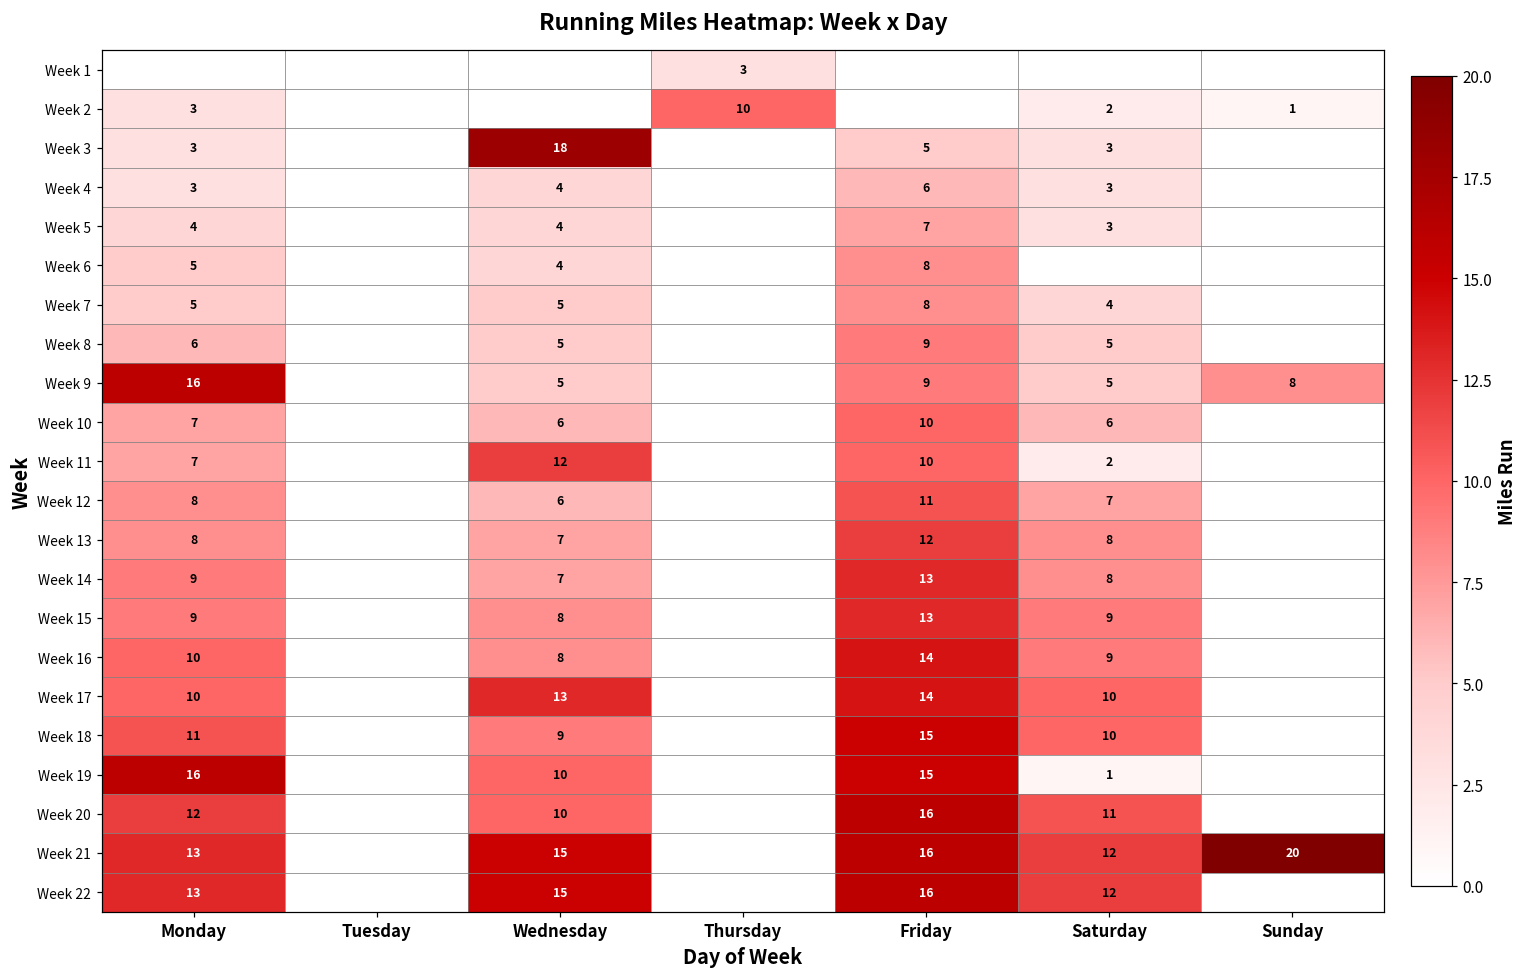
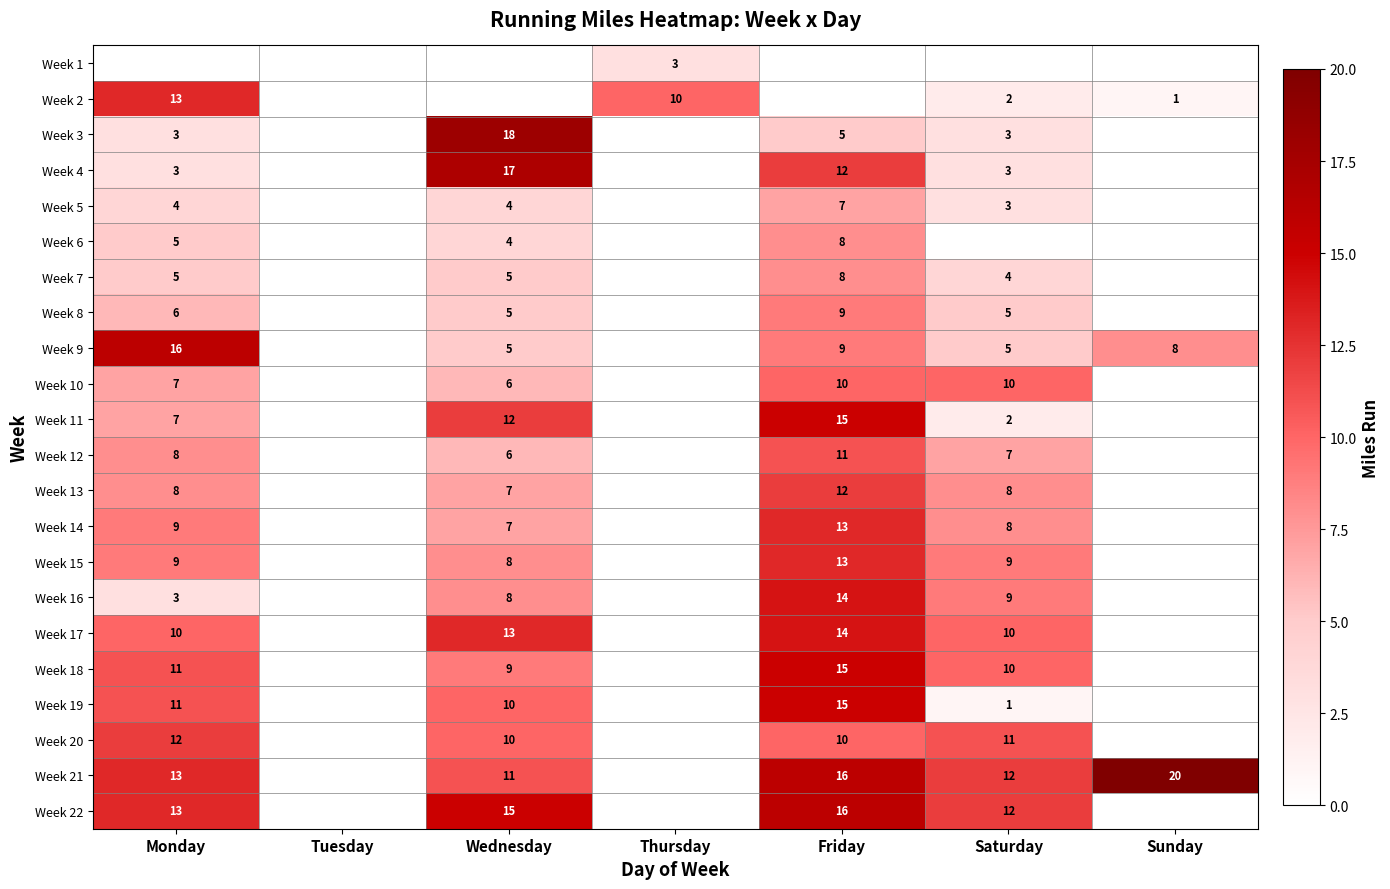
Week 2, Monday: 3 -> 13
Week 4, Wednesday: 4 -> 17
Week 4, Friday: 6 -> 12
Week 10, Saturday: 6 -> 10
Week 11, Friday: 10 -> 15
Week 16, Monday: 10 -> 3
Week 19, Monday: 16 -> 11
Week 20, Friday: 16 -> 10
Week 21, Wednesday: 15 -> 11
